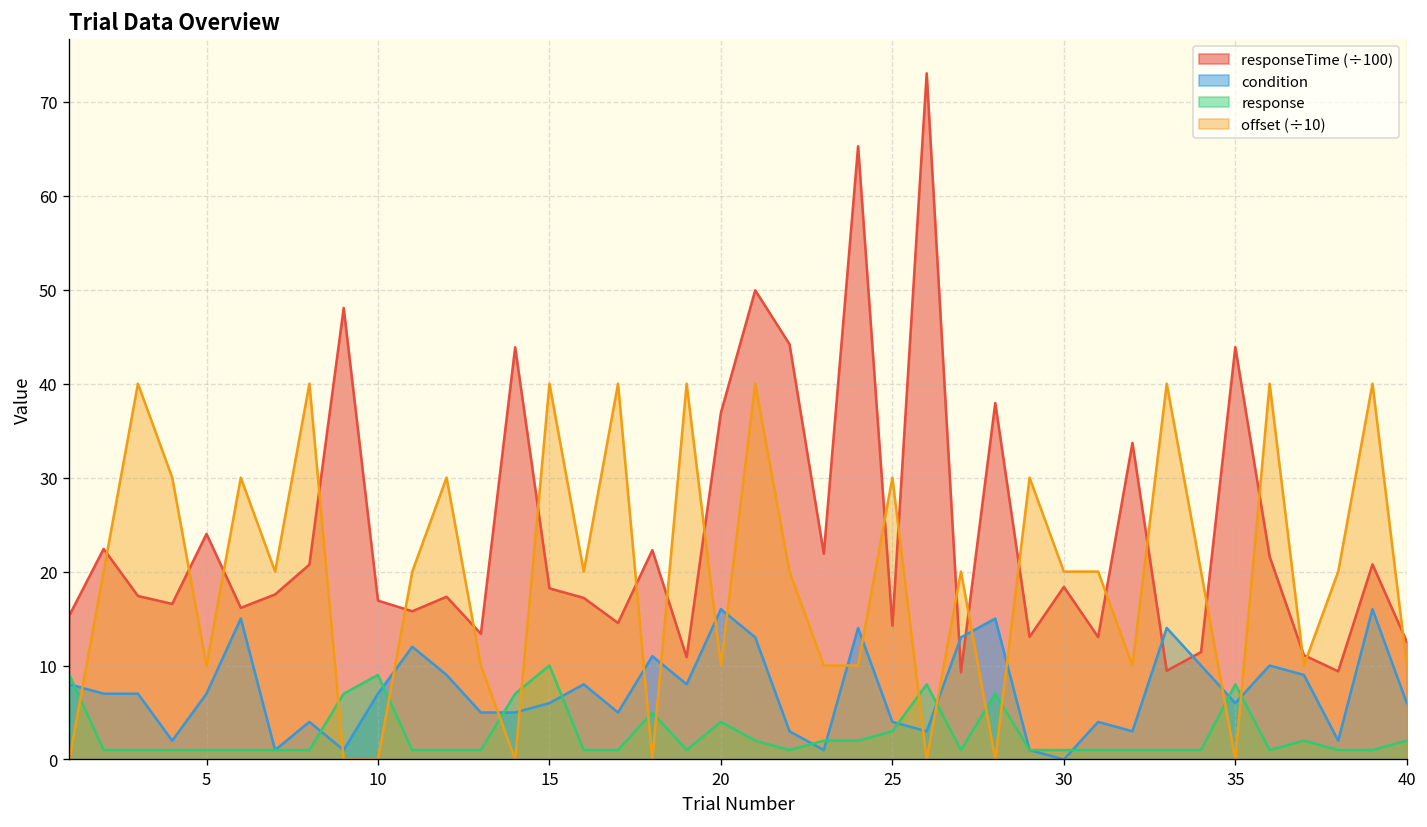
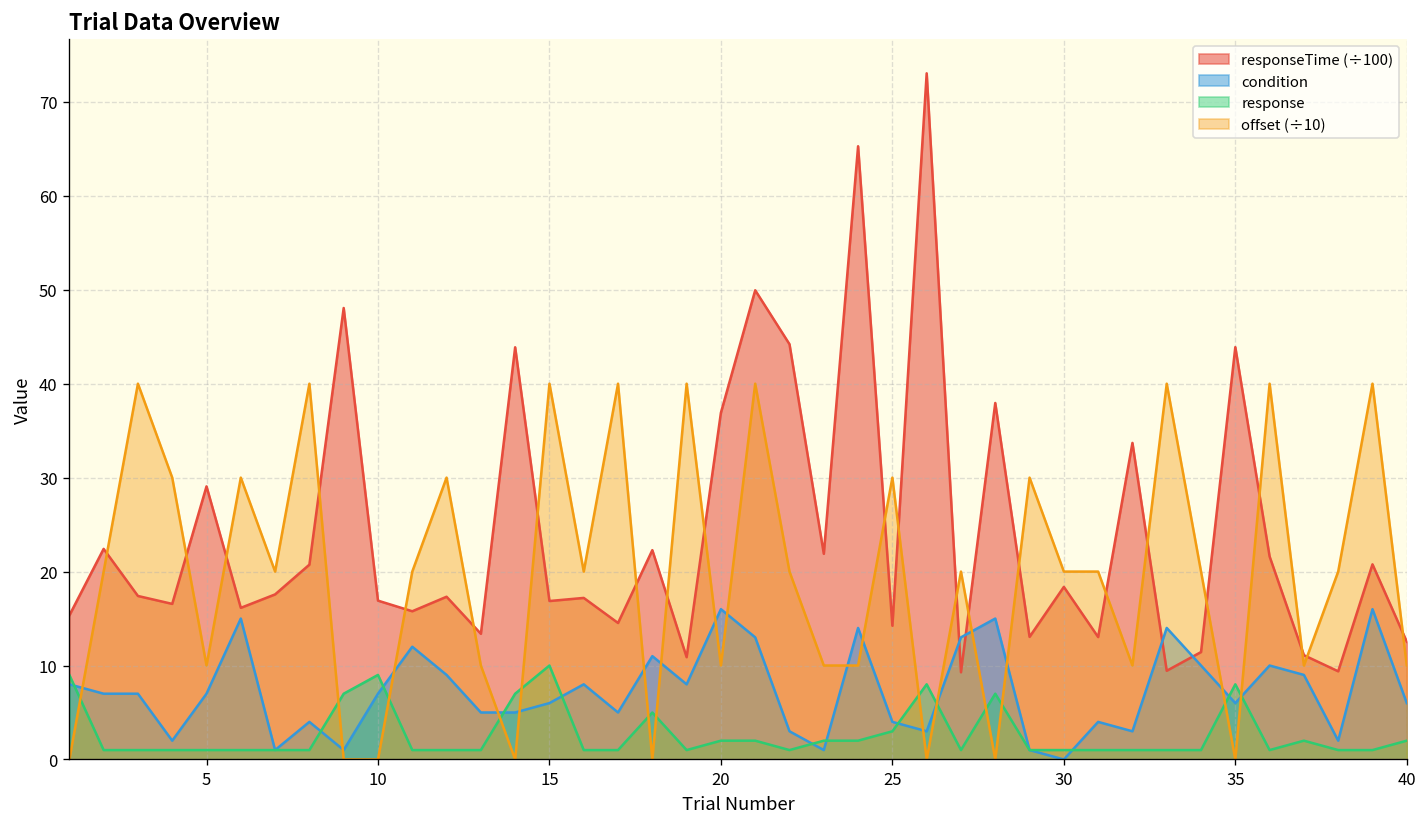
responseTime (÷100), 5: 24 -> 29
responseTime (÷100), 15: 18 -> 17
response, 20: 4 -> 2
